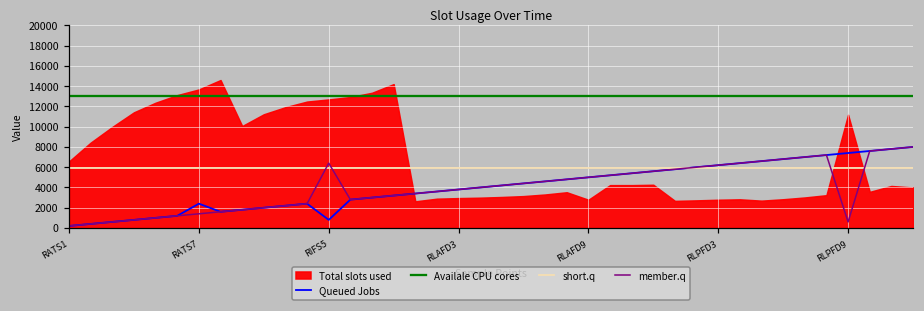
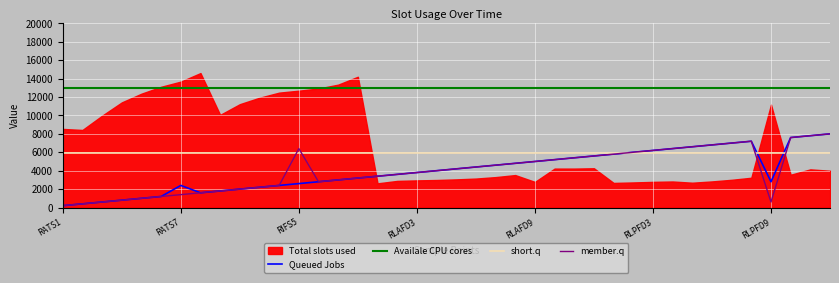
Total slots used, RATS1: 7000 -> 9000
Queued Jobs, RIFS5: 1000 -> 3000
Queued Jobs, RLPFD9: 7000 -> 3000
